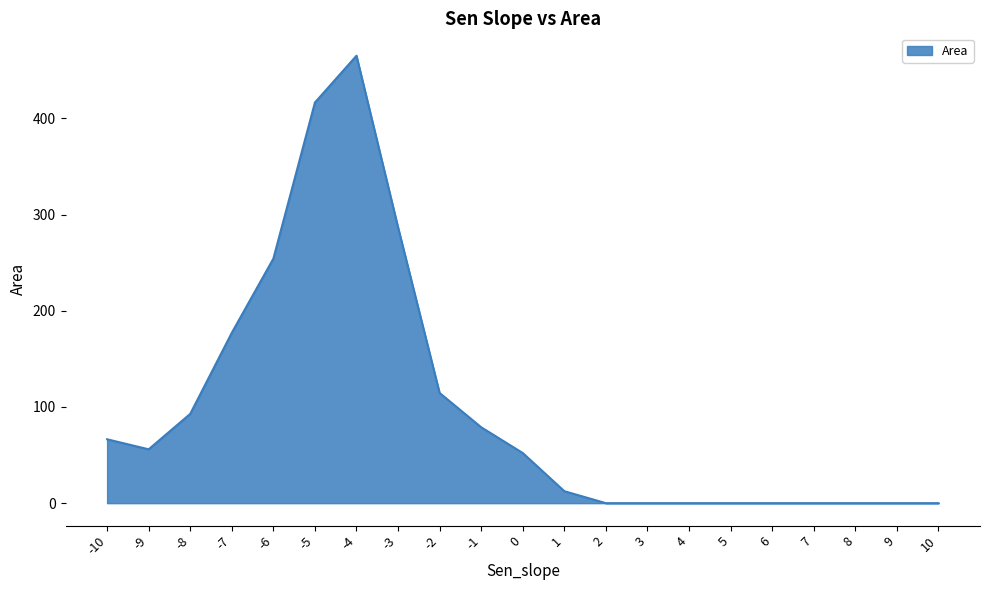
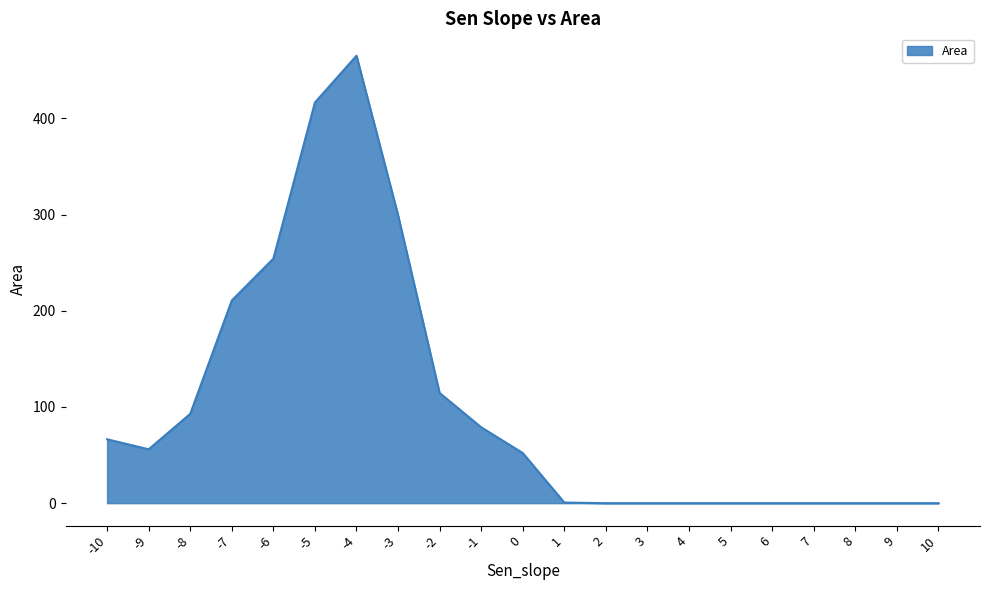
-7: 180 -> 210
-3: 290 -> 300
1: 10 -> 0
